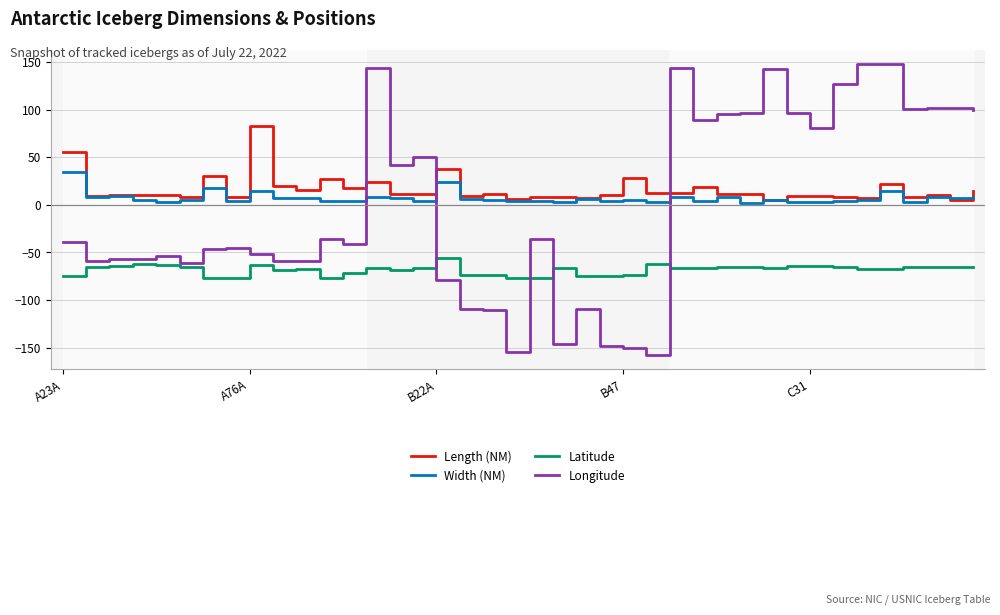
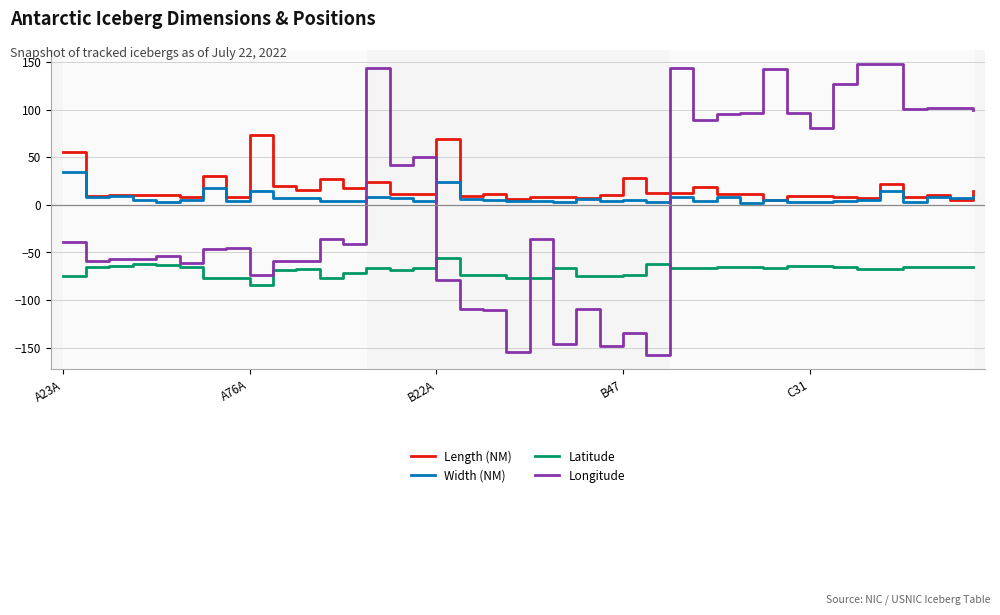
Length (NM), A76A: 80 -> 70
Latitude, A76A: -60 -> -80
Longitude, A76A: -50 -> -70
Length (NM), B22A: 40 -> 70
Longitude, B47: -150 -> -130
